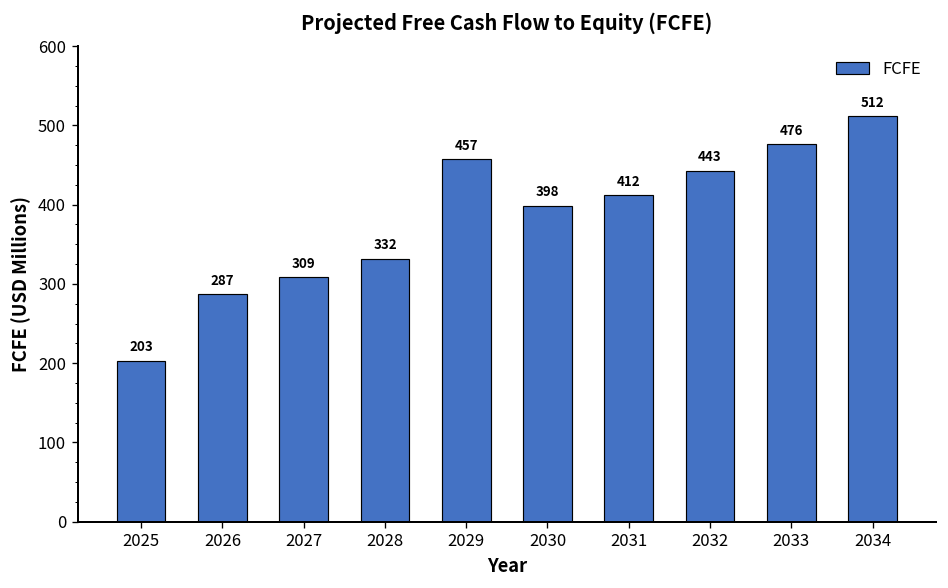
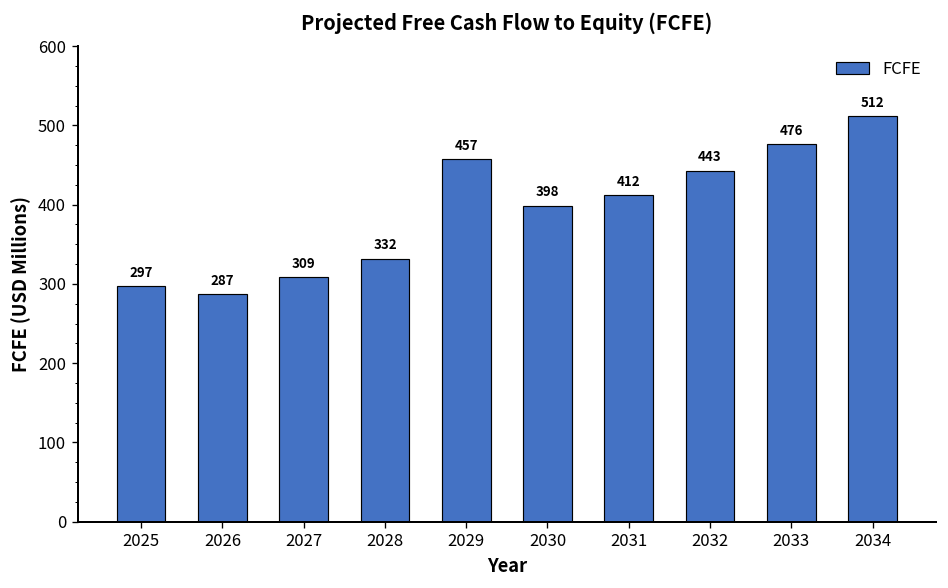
2025: 203 -> 297
